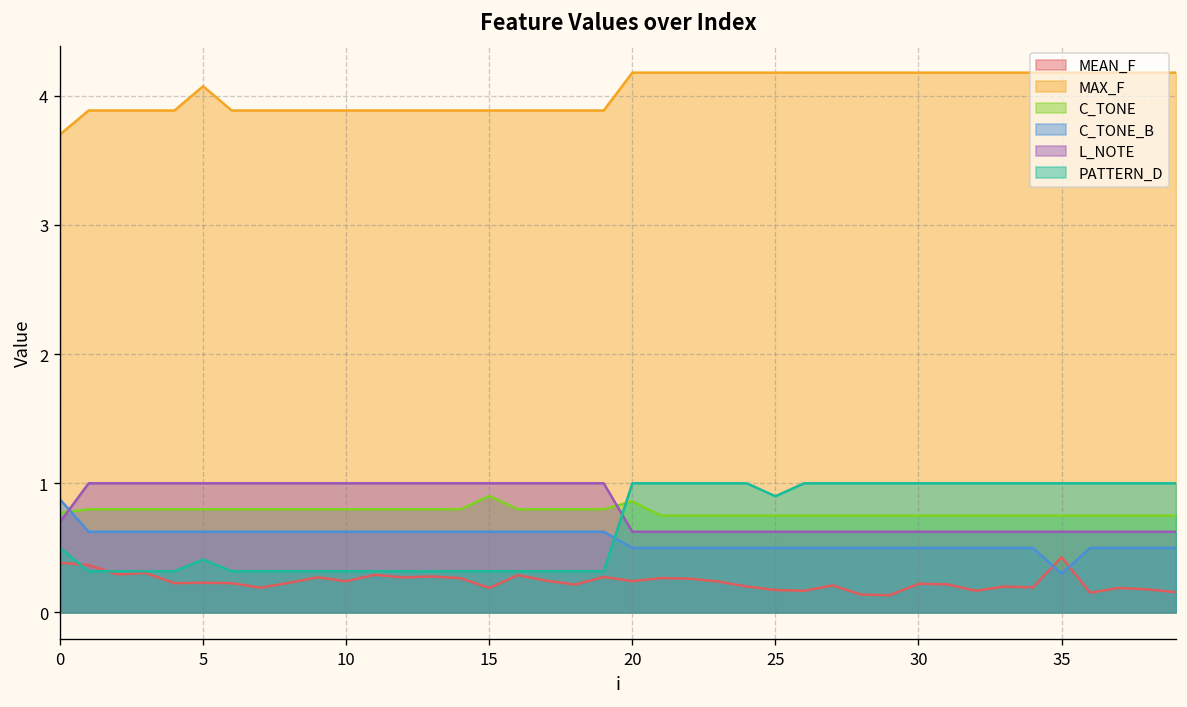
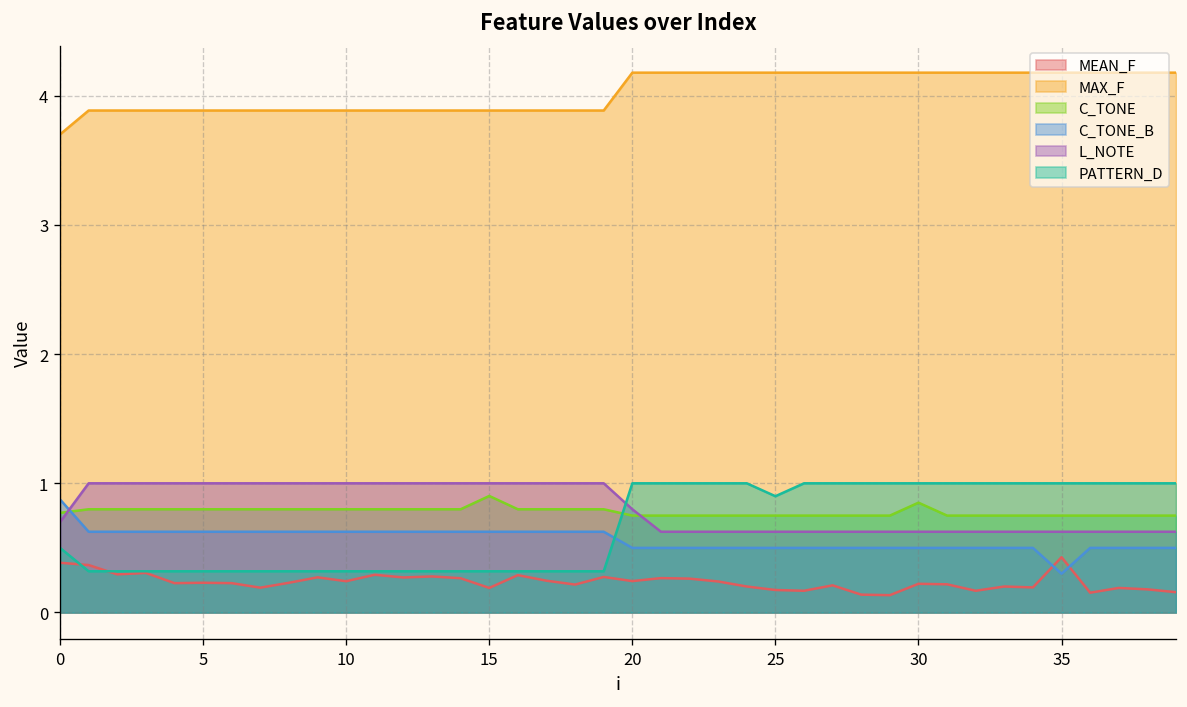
MAX_F, 5: 4.07 -> 3.89
PATTERN_D, 5: 0.41 -> 0.32
C_TONE, 20: 0.86 -> 0.75
L_NOTE, 20: 0.63 -> 0.80
C_TONE, 30: 0.75 -> 0.85
